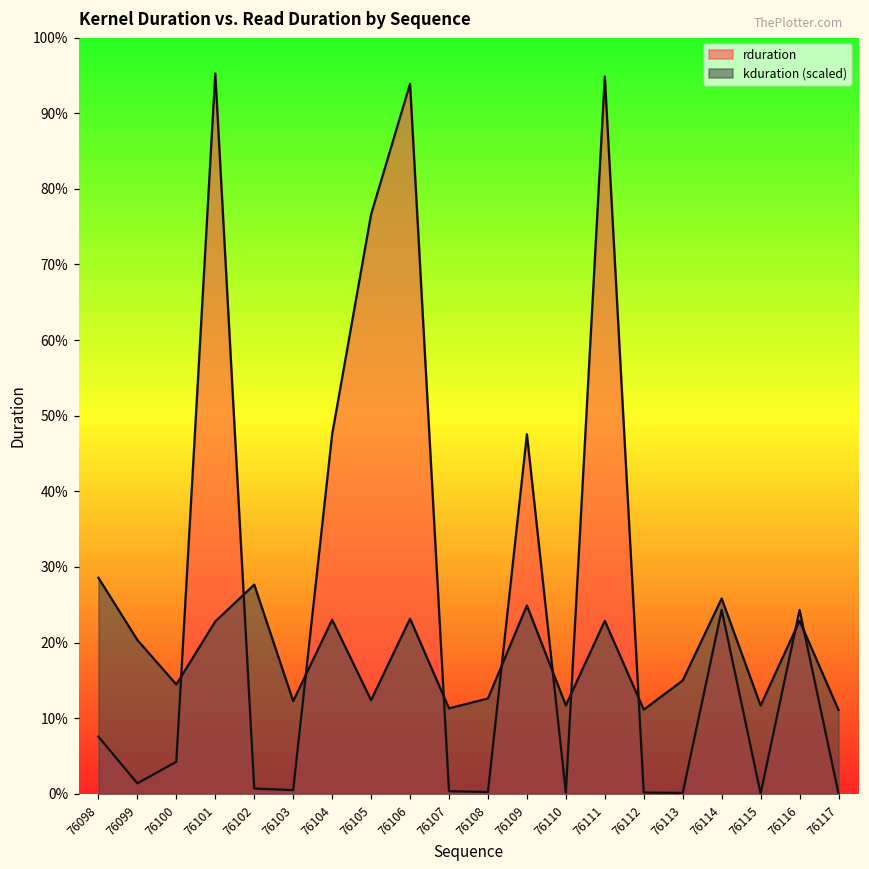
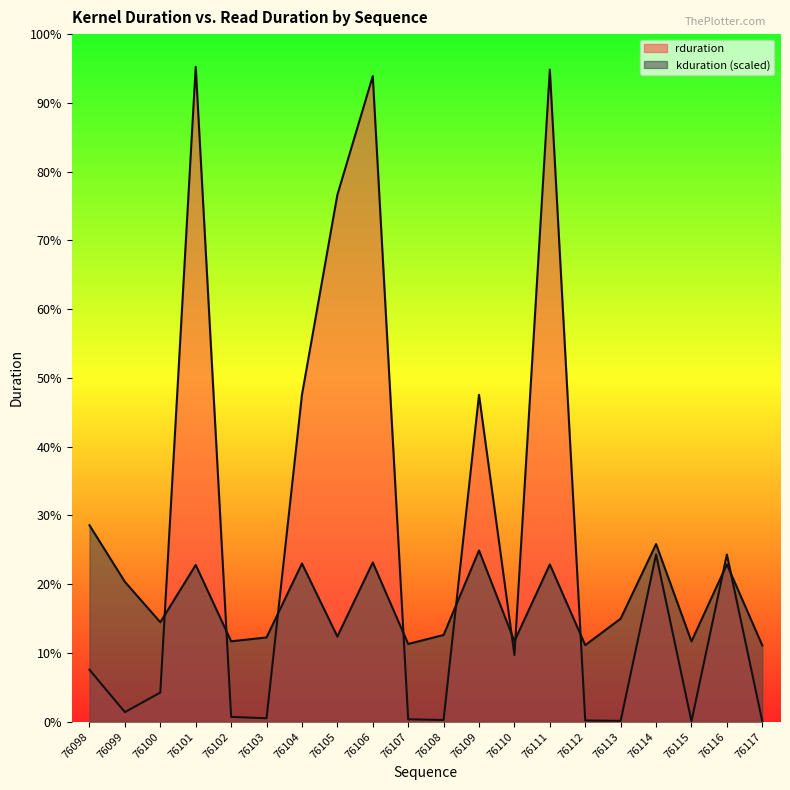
kduration (scaled), 76102: 28% -> 12%
rduration, 76110: 0% -> 10%
